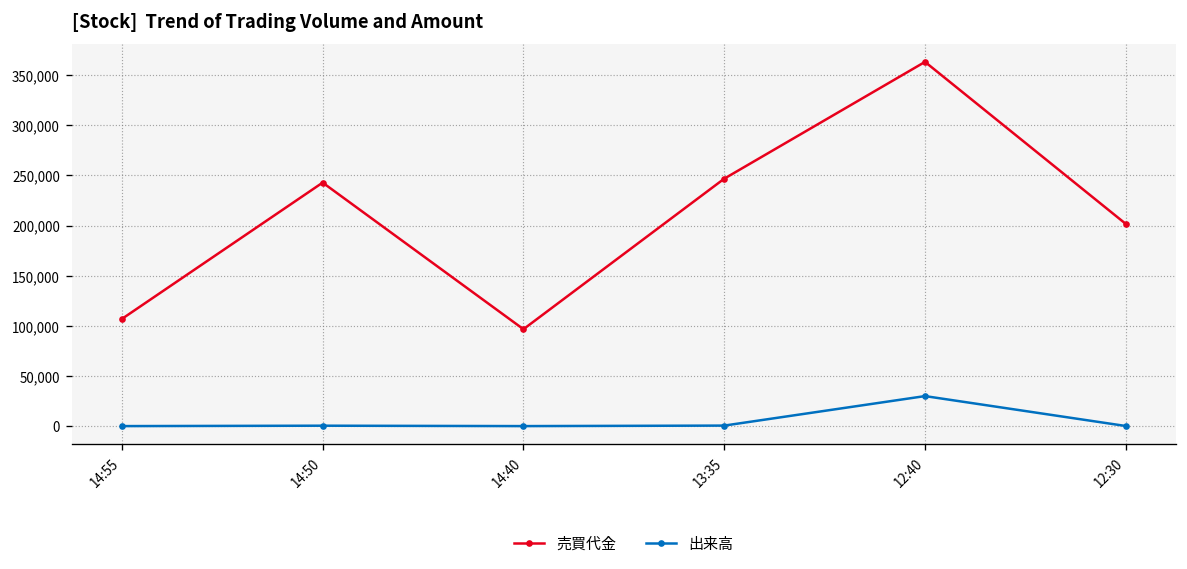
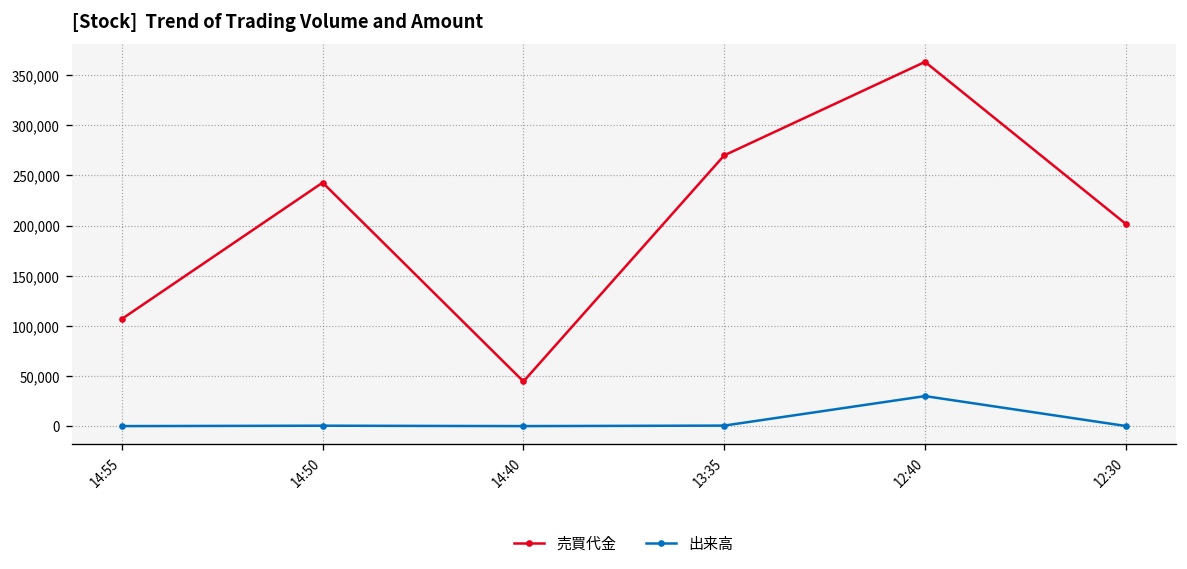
売買代金, 14:40: 100,000 -> 40,000
売買代金, 13:35: 250,000 -> 270,000
